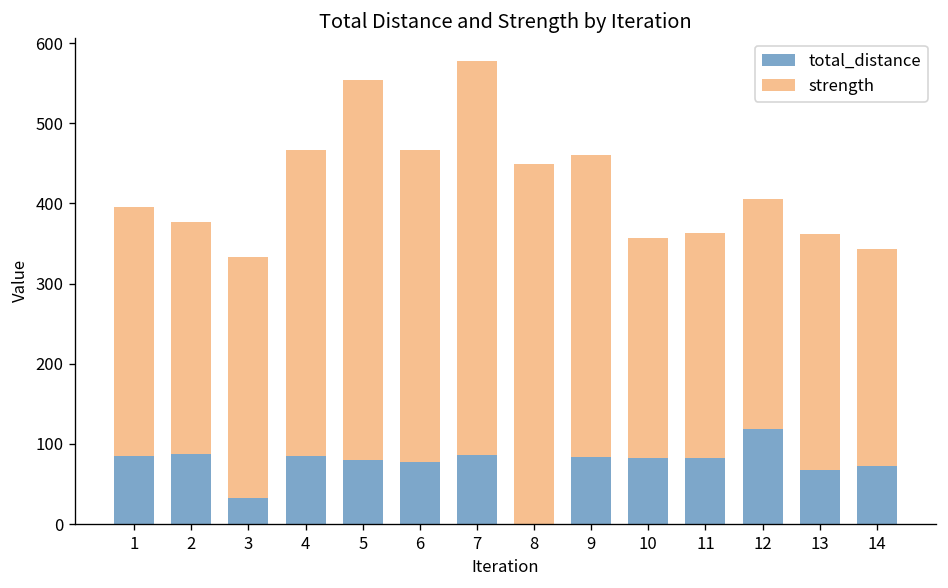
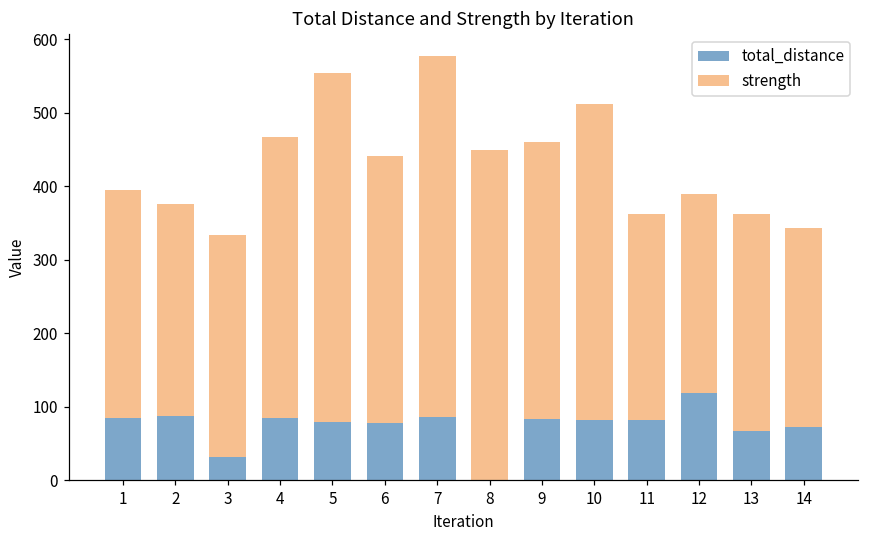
strength, 6: 390 -> 360
strength, 10: 280 -> 430
strength, 12: 290 -> 270
